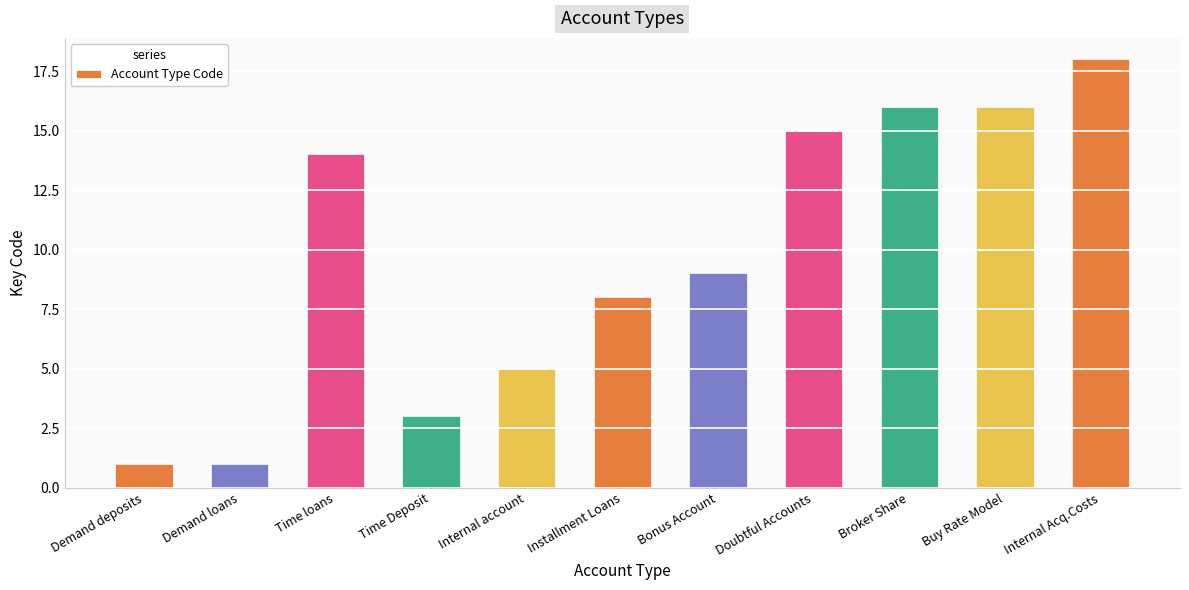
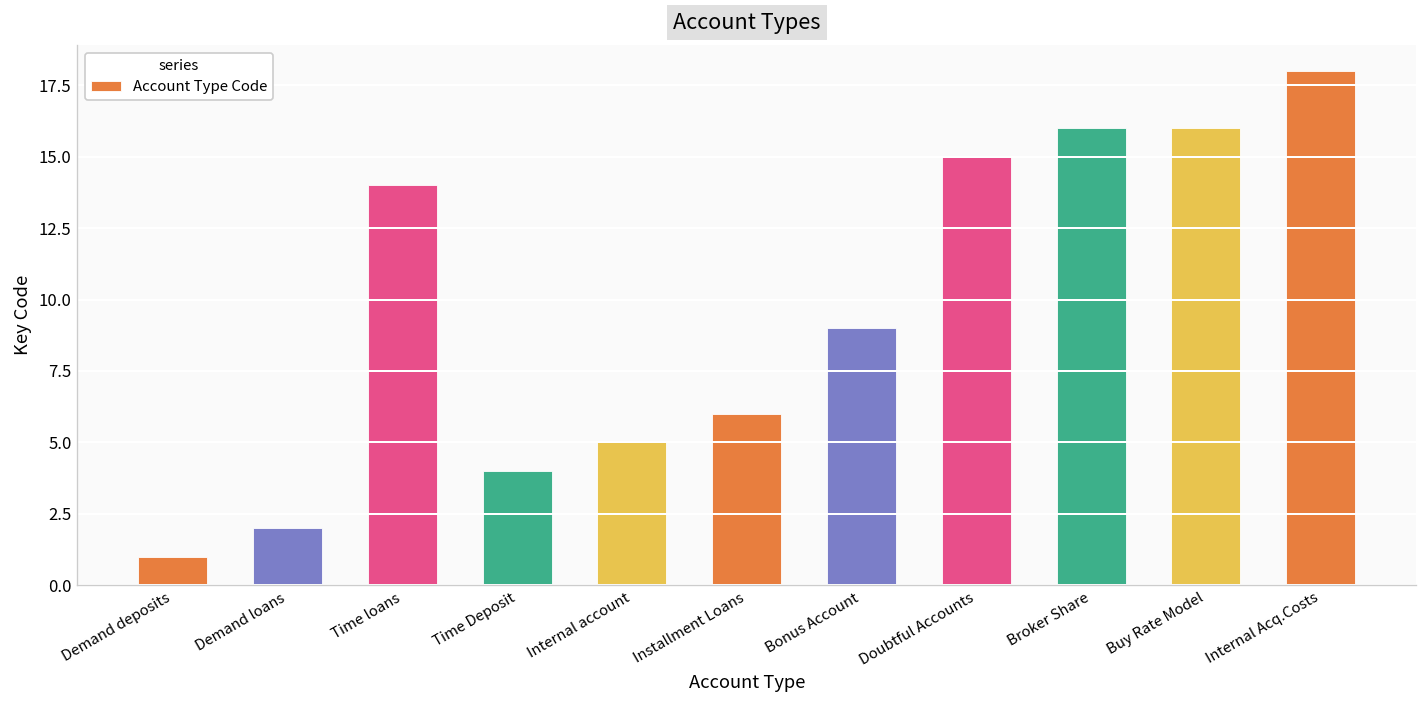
Demand loans: 1 -> 2
Time Deposit: 3 -> 4
Installment Loans: 8 -> 6
